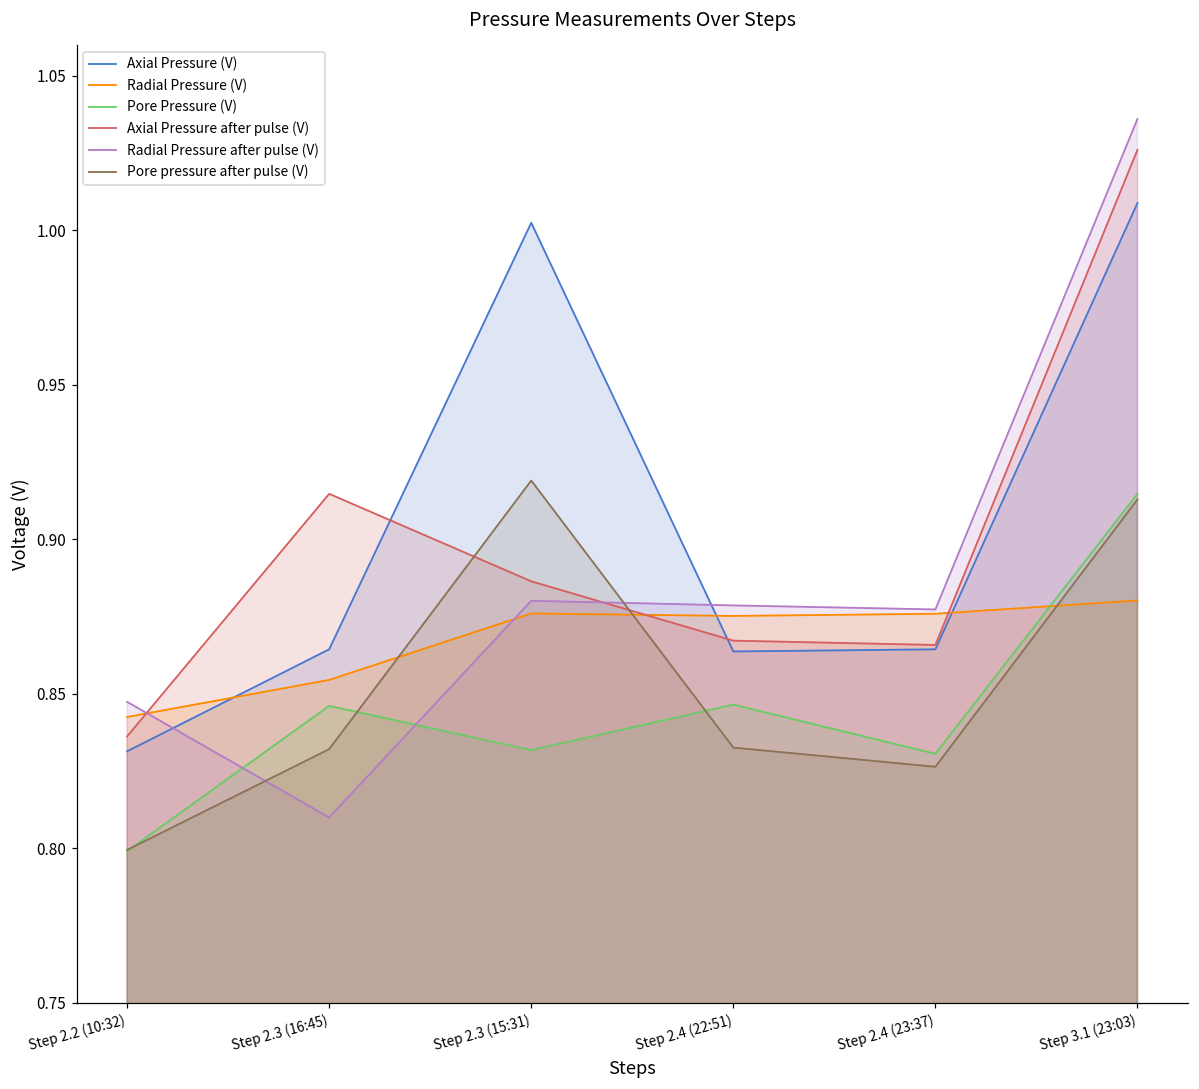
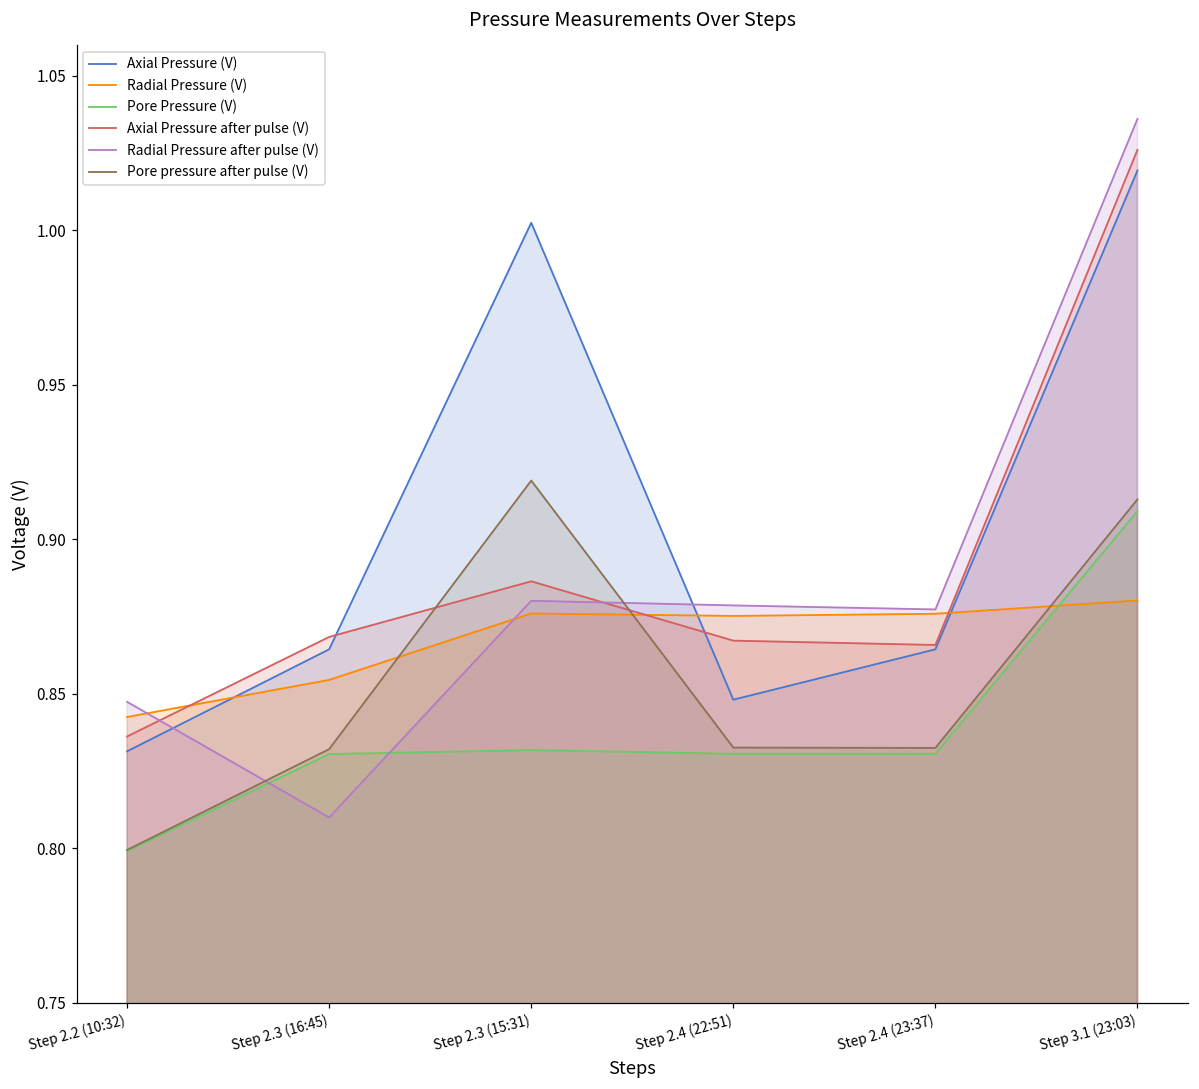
Pore Pressure (V), Step 2.3 (16:45): 0.846 -> 0.831
Axial Pressure after pulse (V), Step 2.3 (16:45): 0.915 -> 0.868
Axial Pressure (V), Step 2.4 (22:51): 0.864 -> 0.848
Pore Pressure (V), Step 2.4 (22:51): 0.847 -> 0.831
Pore pressure after pulse (V), Step 2.4 (23:37): 0.826 -> 0.833
Axial Pressure (V), Step 3.1 (23:03): 1.009 -> 1.019
Pore Pressure (V), Step 3.1 (23:03): 0.915 -> 0.909
